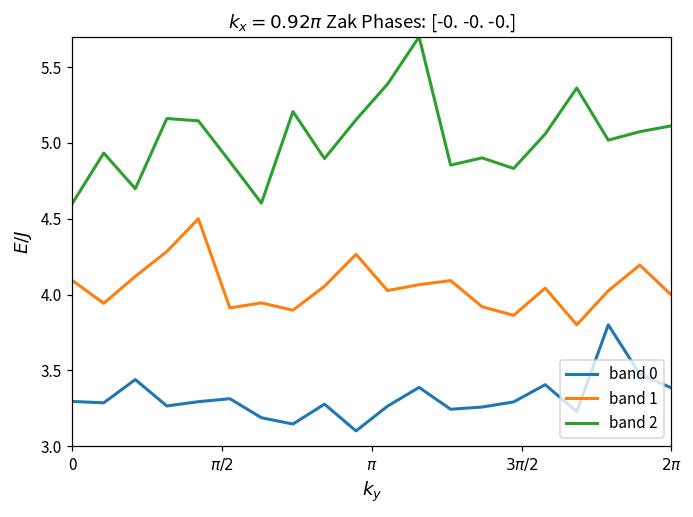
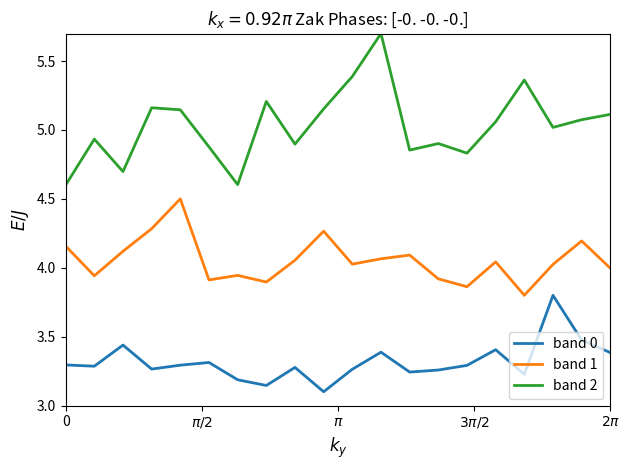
band 1, 0: 4.09 -> 4.16
